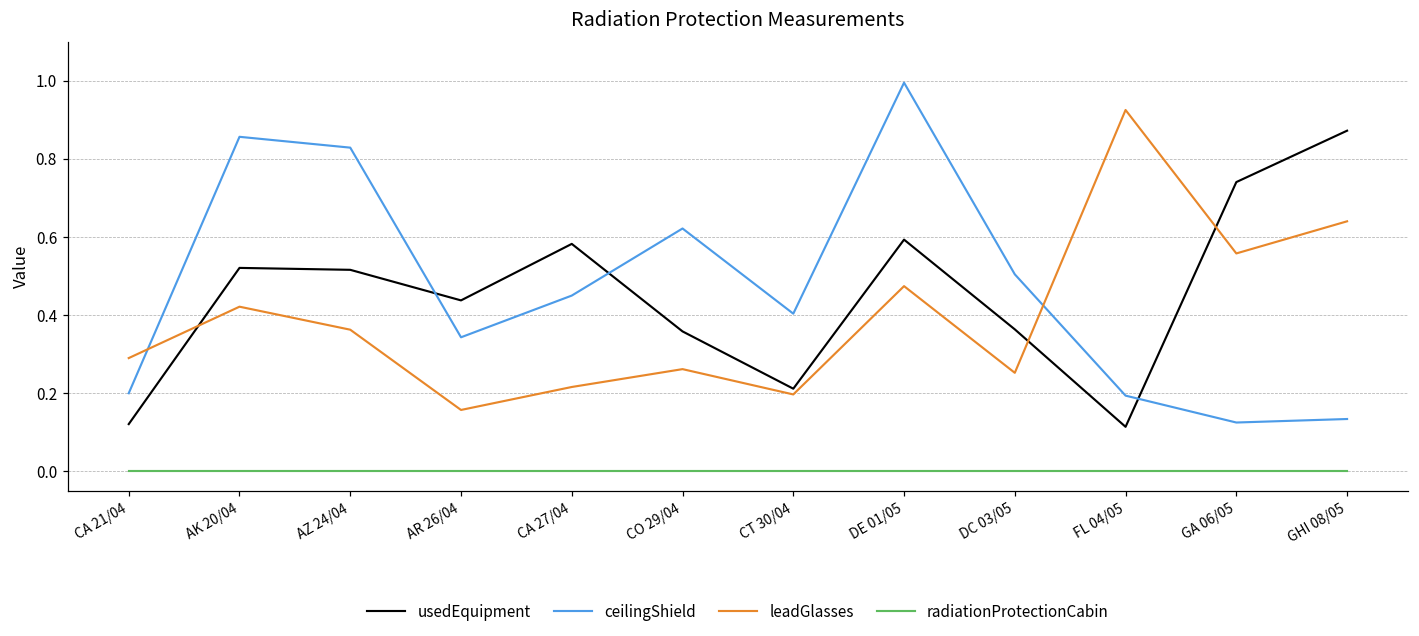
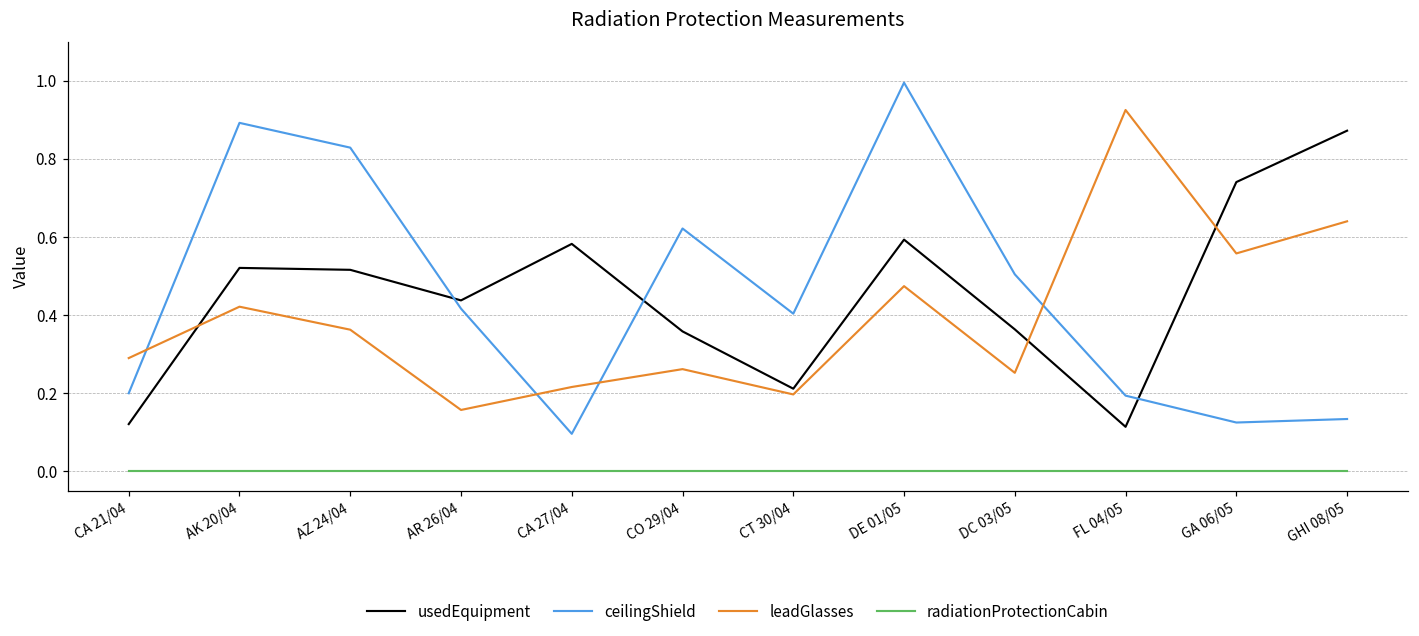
ceilingShield, AK 20/04: 0.86 -> 0.89
ceilingShield, AR 26/04: 0.34 -> 0.42
ceilingShield, CA 27/04: 0.45 -> 0.10
